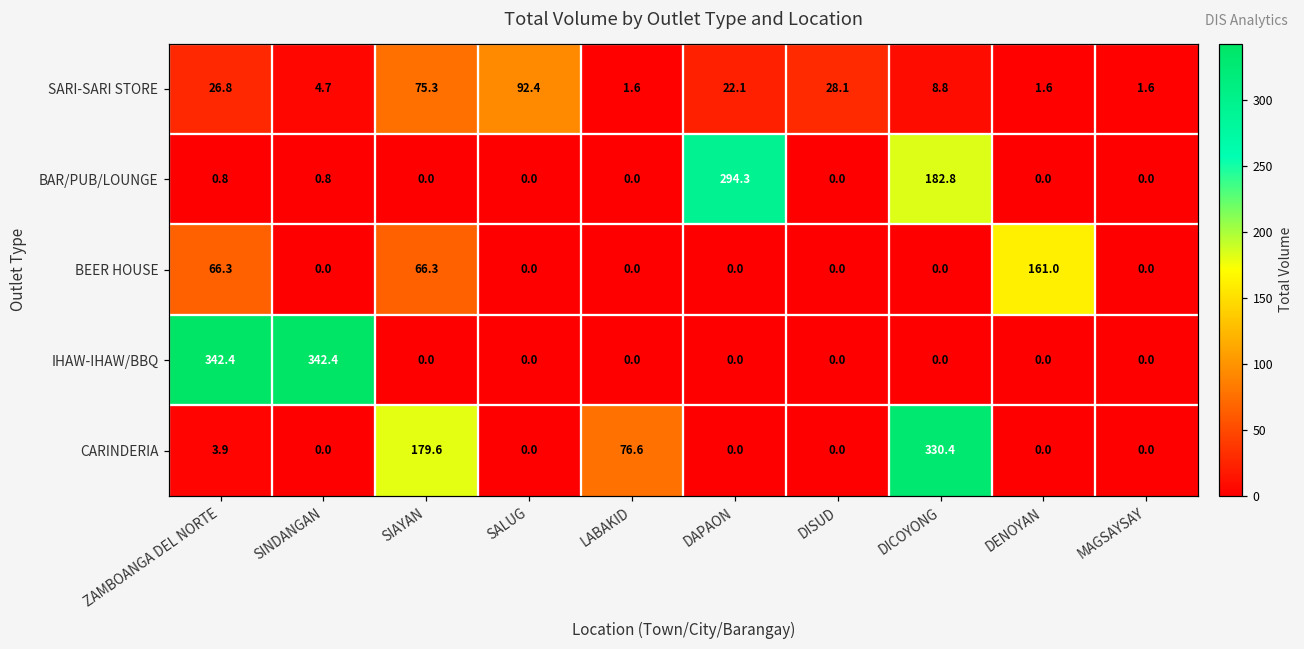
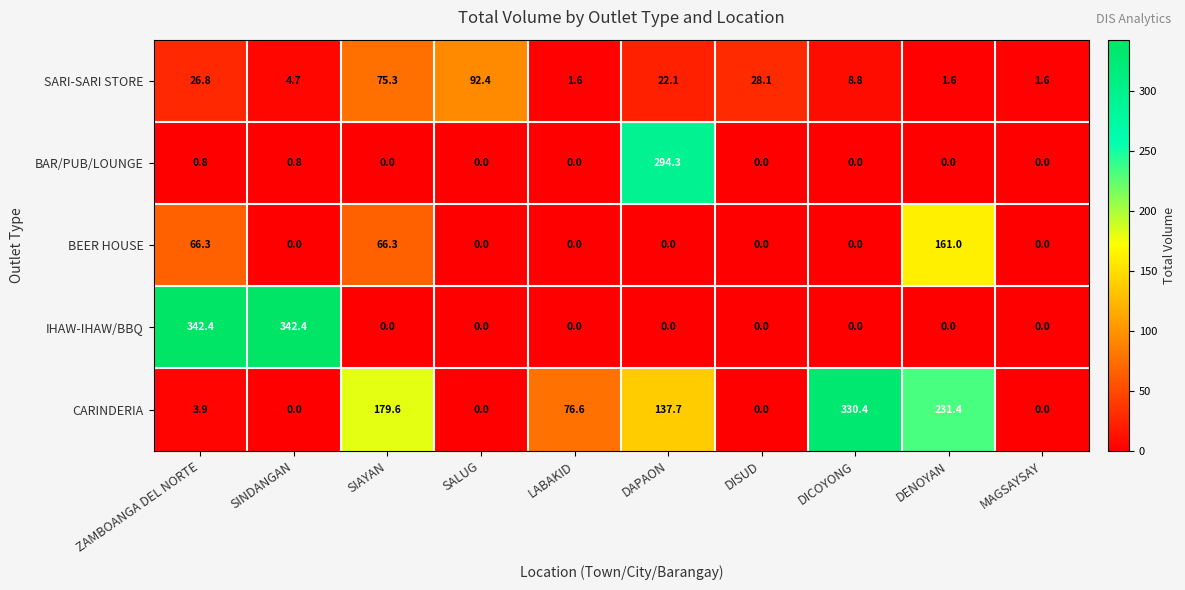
BAR/PUB/LOUNGE, DICOYONG: 182.8 -> 0.0
CARINDERIA, DAPAON: 0.0 -> 137.7
CARINDERIA, DENOYAN: 0.0 -> 231.4
